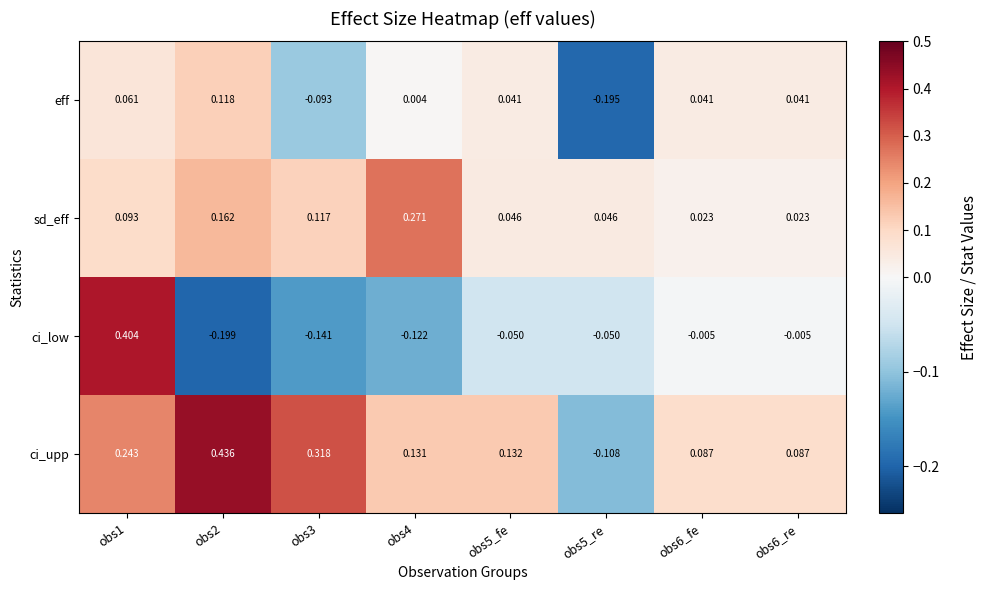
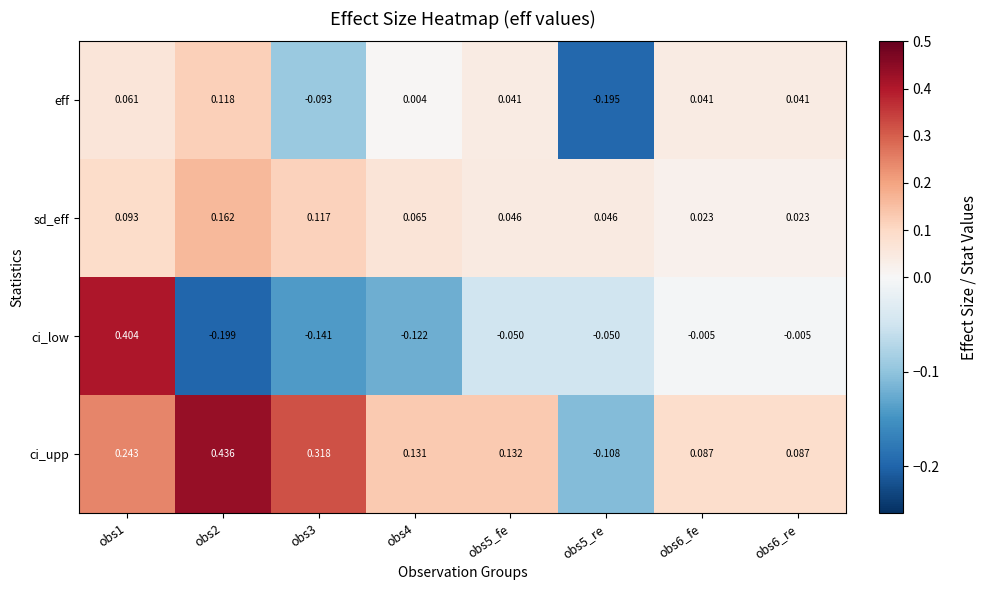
sd_eff, obs4: 0.271 -> 0.065
